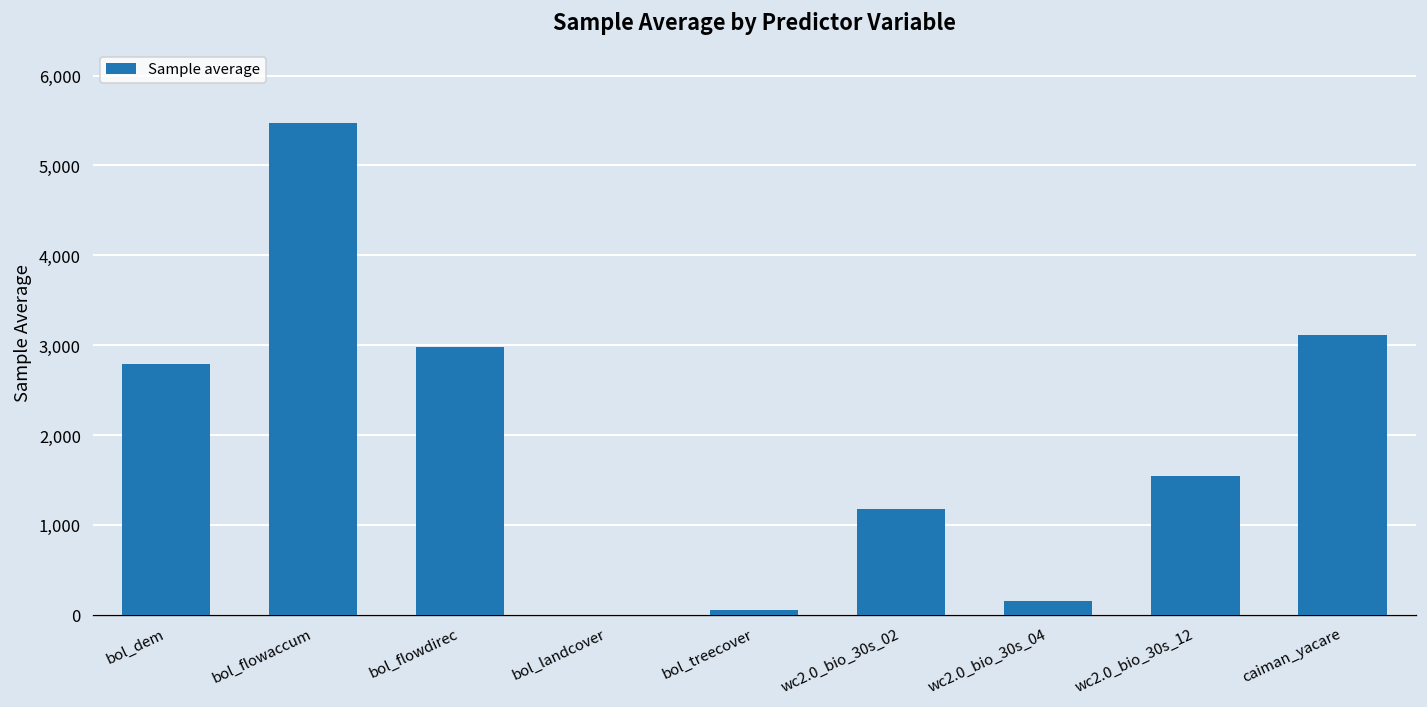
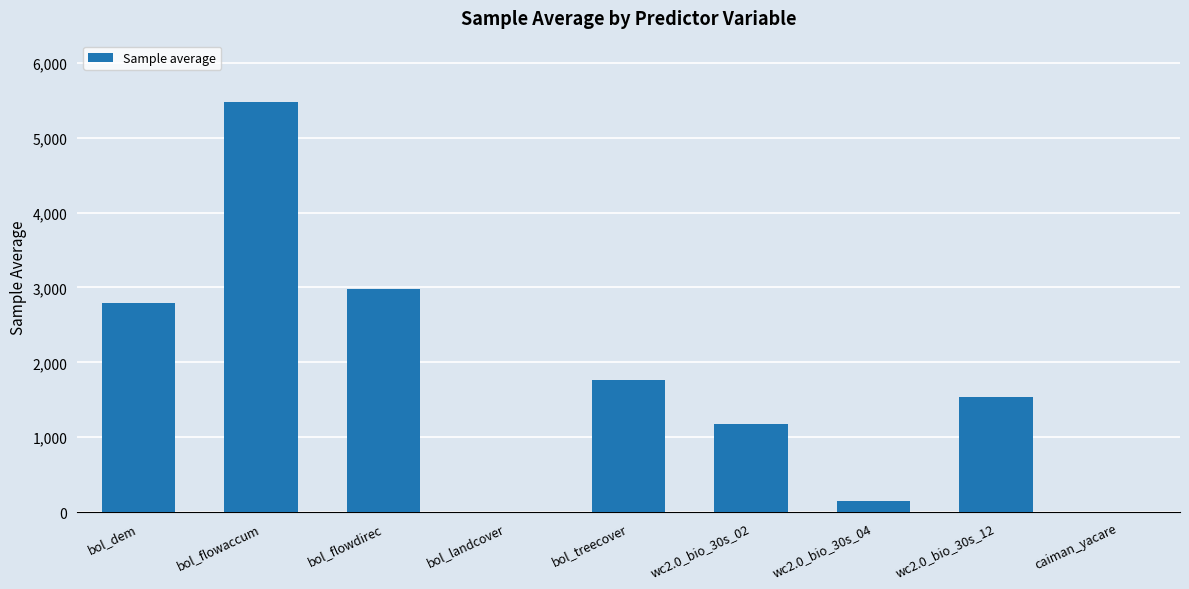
bol_treecover: 100 -> 1,800
caiman_yacare: 3,100 -> 0
